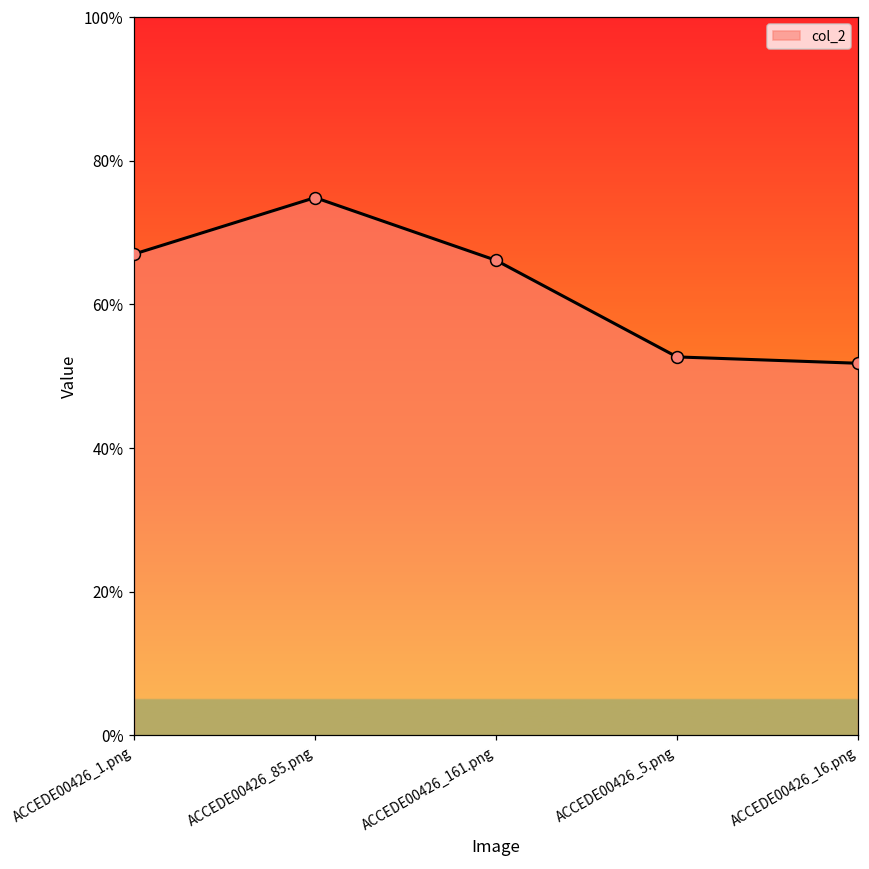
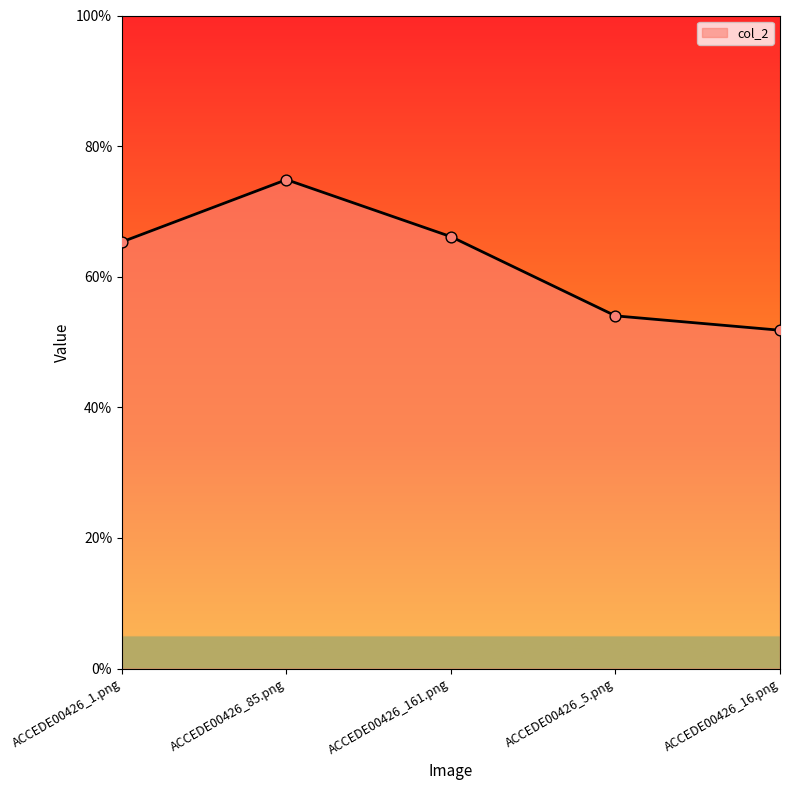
ACCEDE00426_1.png: 67% -> 65%
ACCEDE00426_5.png: 53% -> 54%
